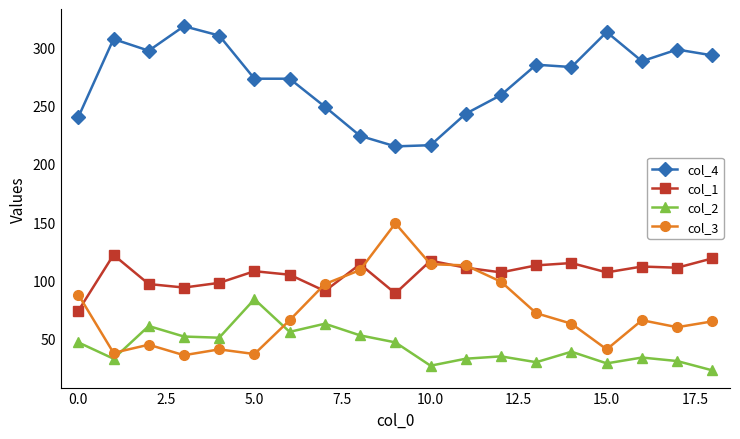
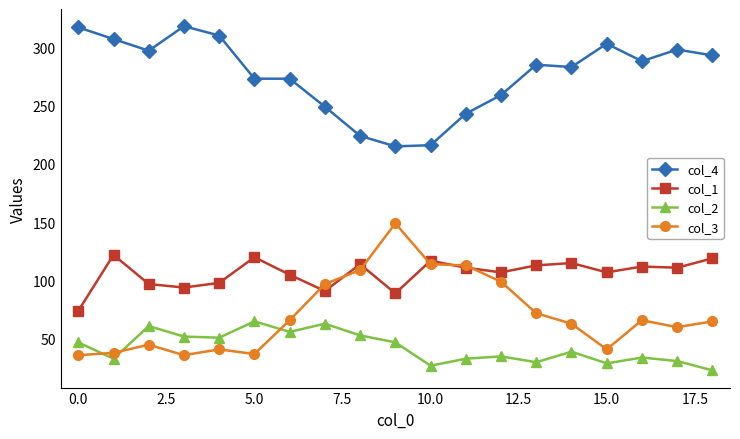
col_4, 0.0: 240 -> 317
col_3, 0.0: 88 -> 36
col_1, 5.0: 108 -> 120
col_2, 5.0: 84 -> 65
col_4, 15.0: 313 -> 303
